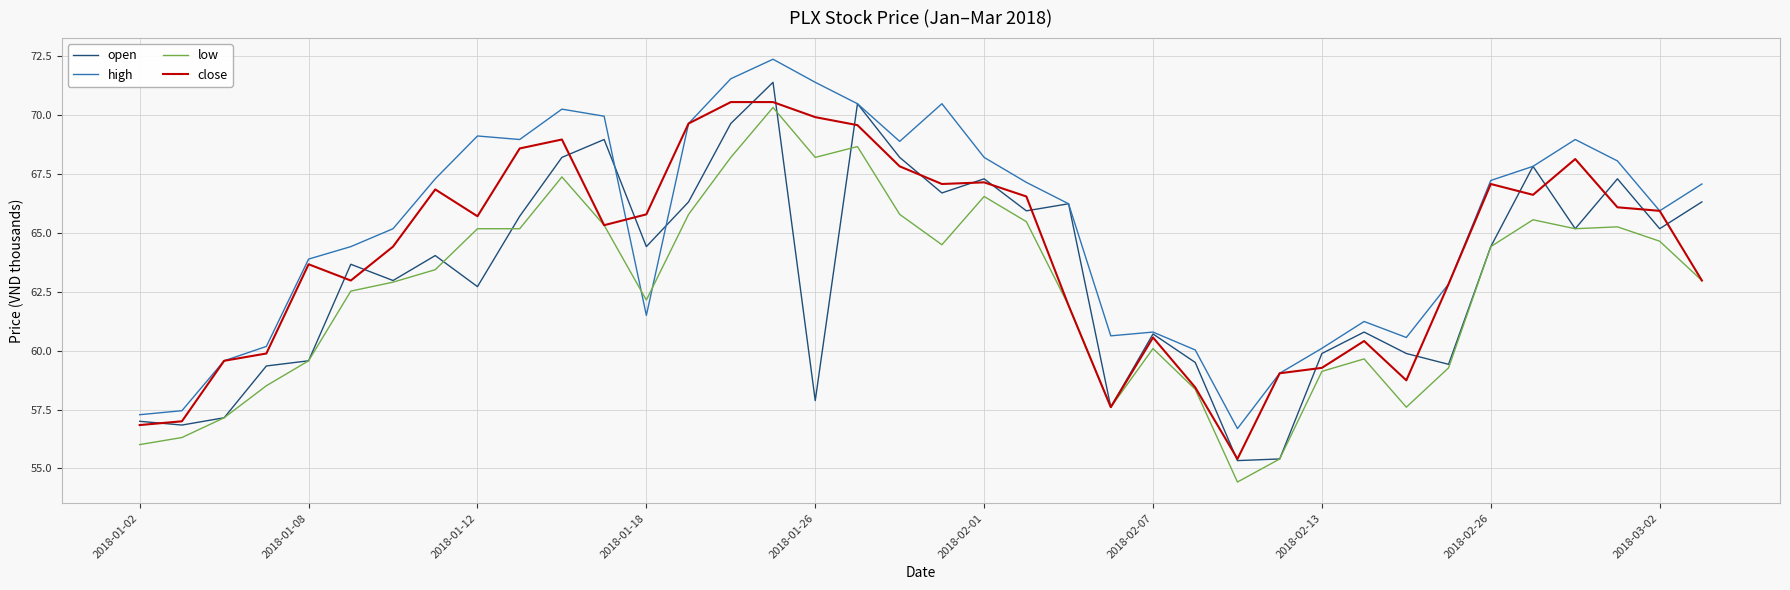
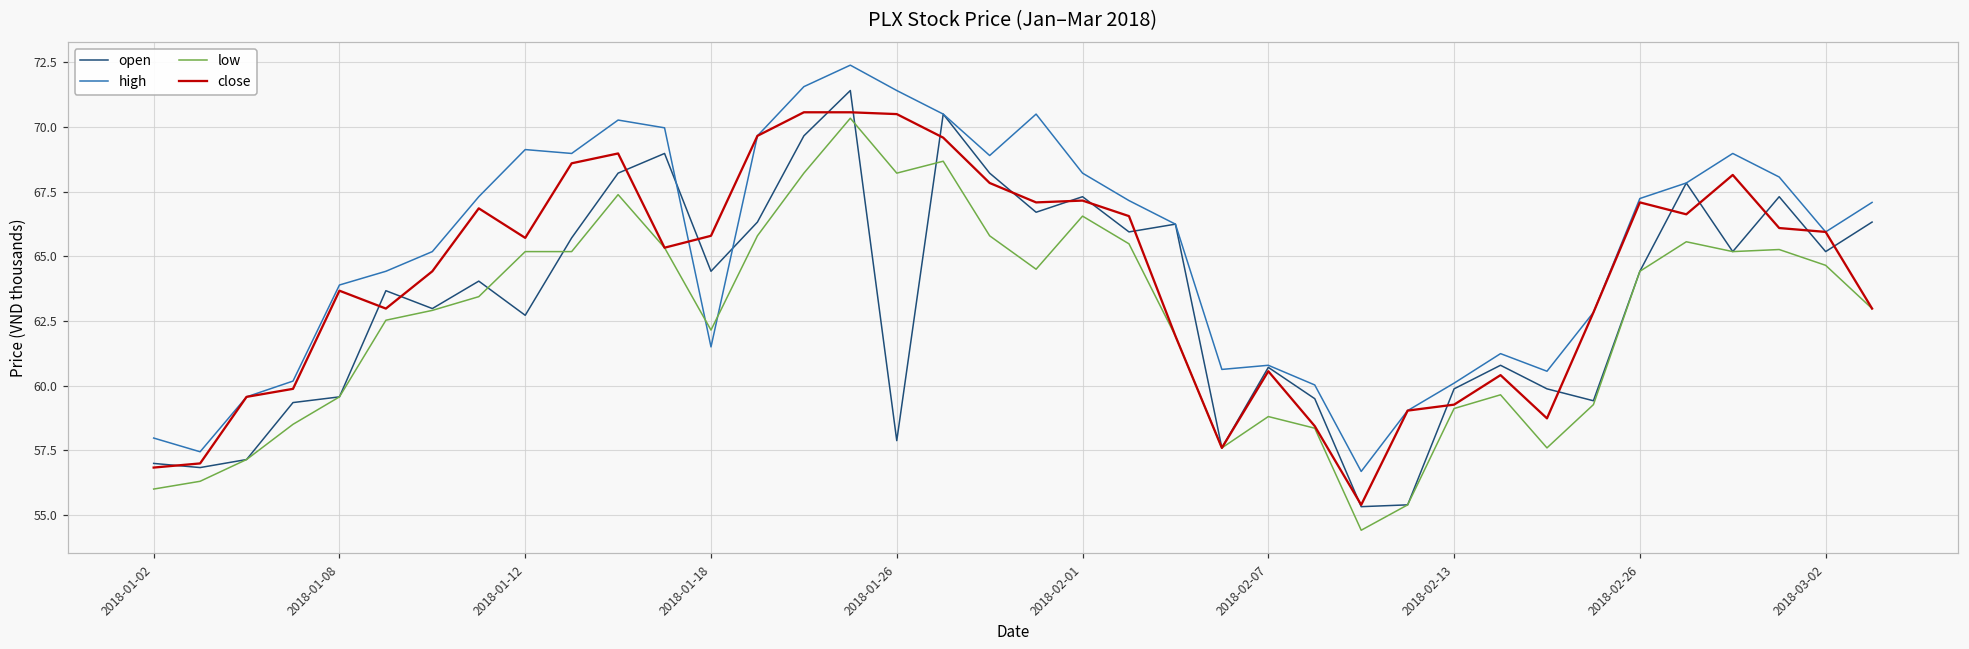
high, 2018-01-02: 57.3 -> 58.0
close, 2018-01-26: 69.9 -> 70.5
low, 2018-02-07: 60.1 -> 58.8
